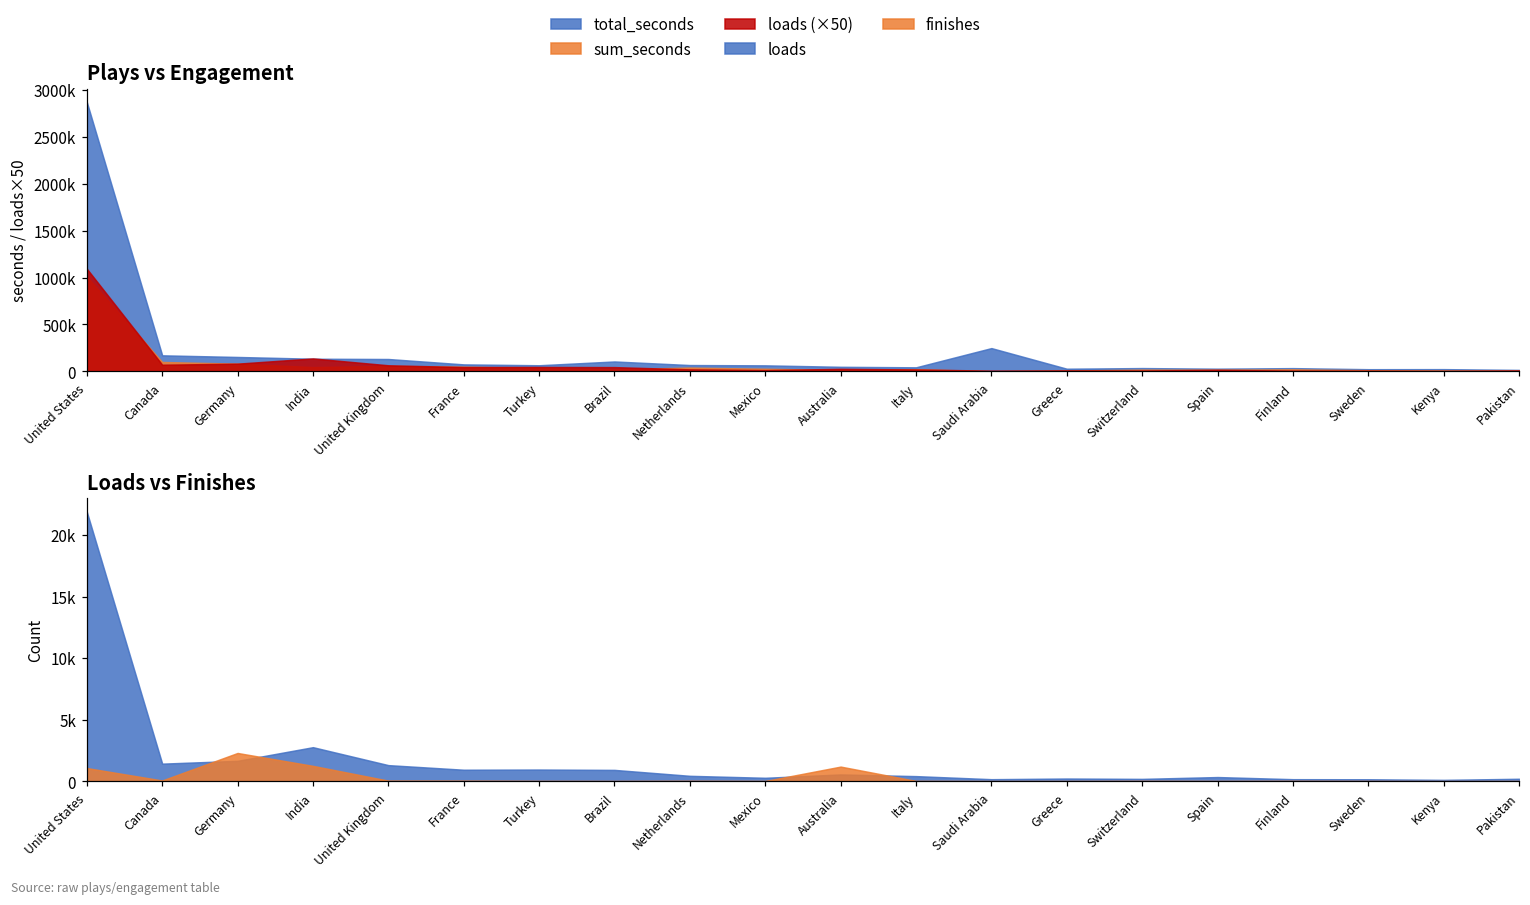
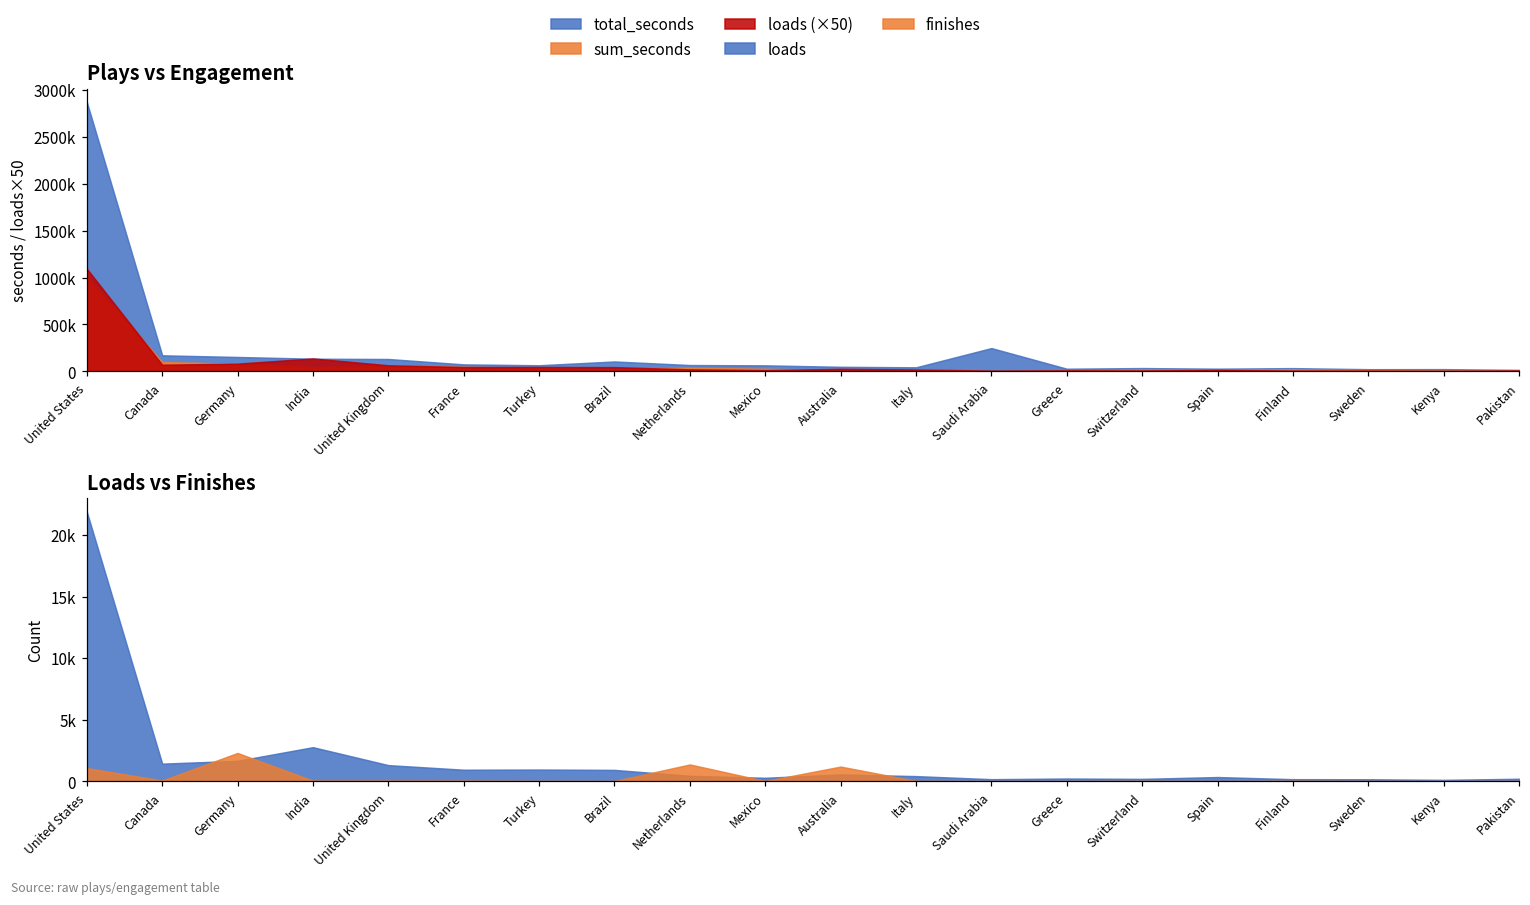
Loads vs Finishes, finishes, India: 1200 -> 0
Loads vs Finishes, finishes, Netherlands: 0 -> 1400
